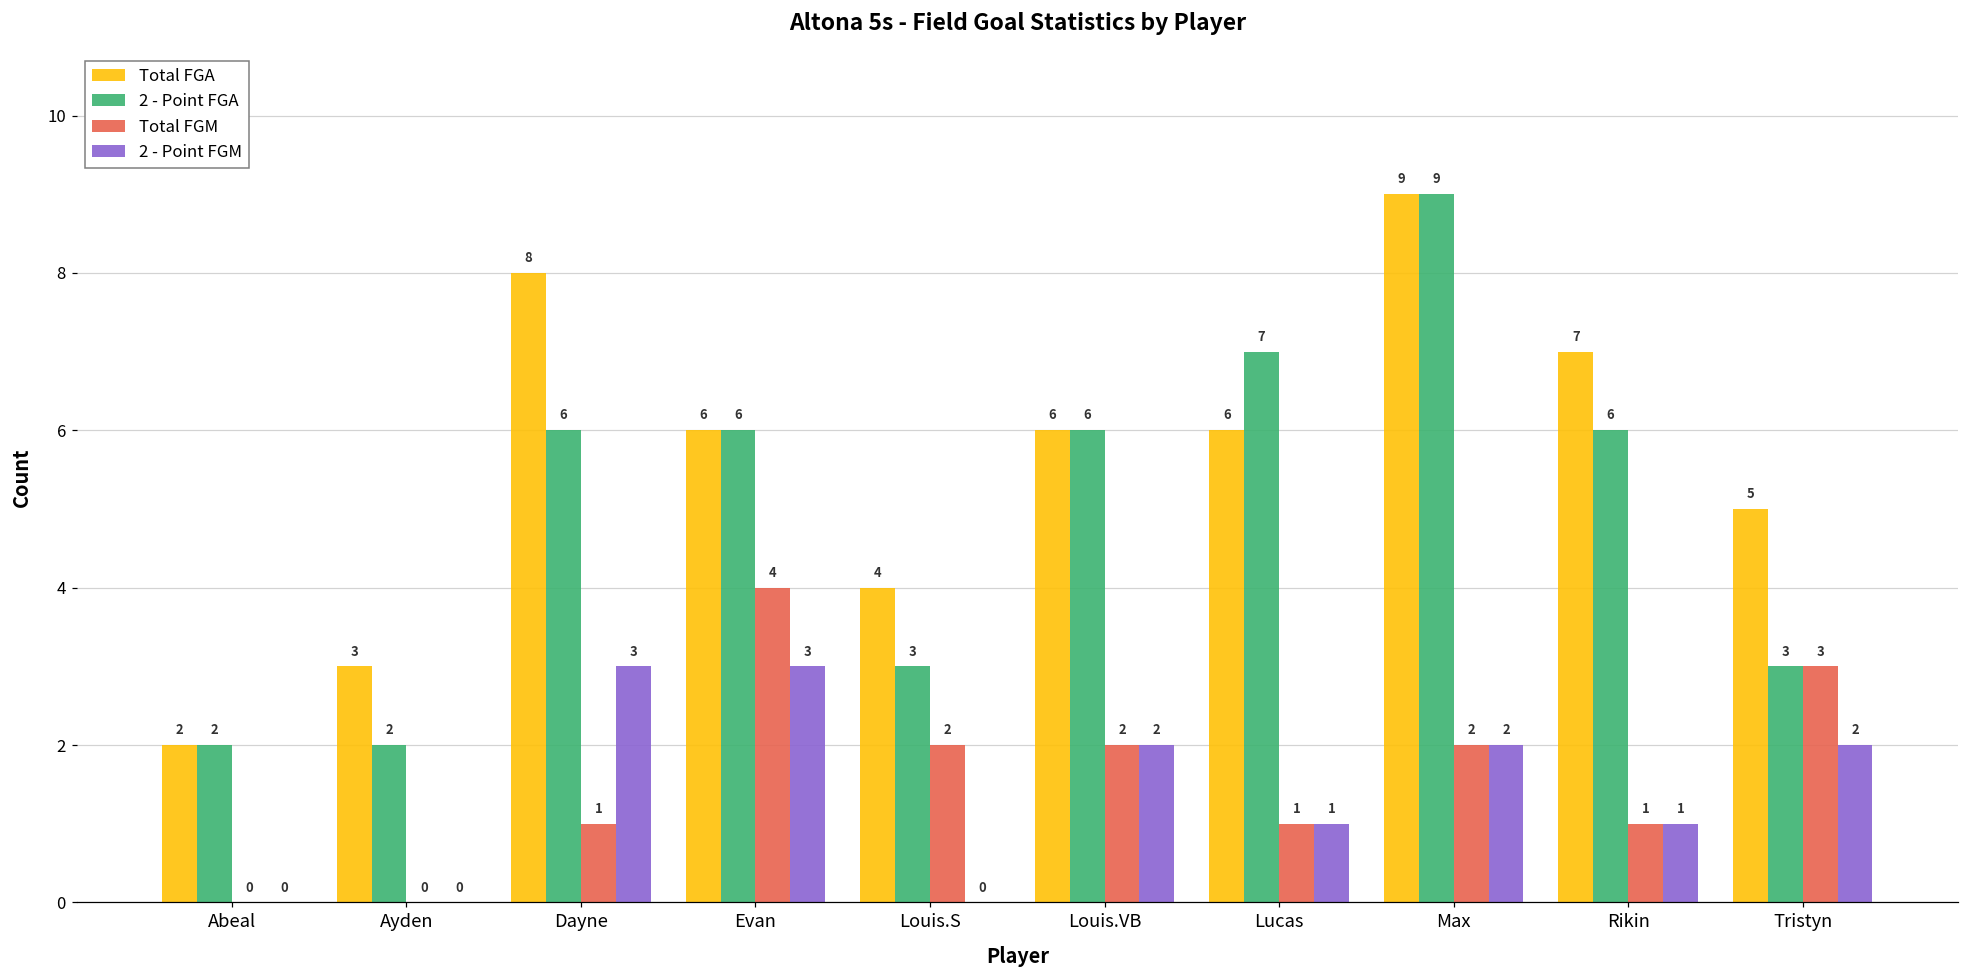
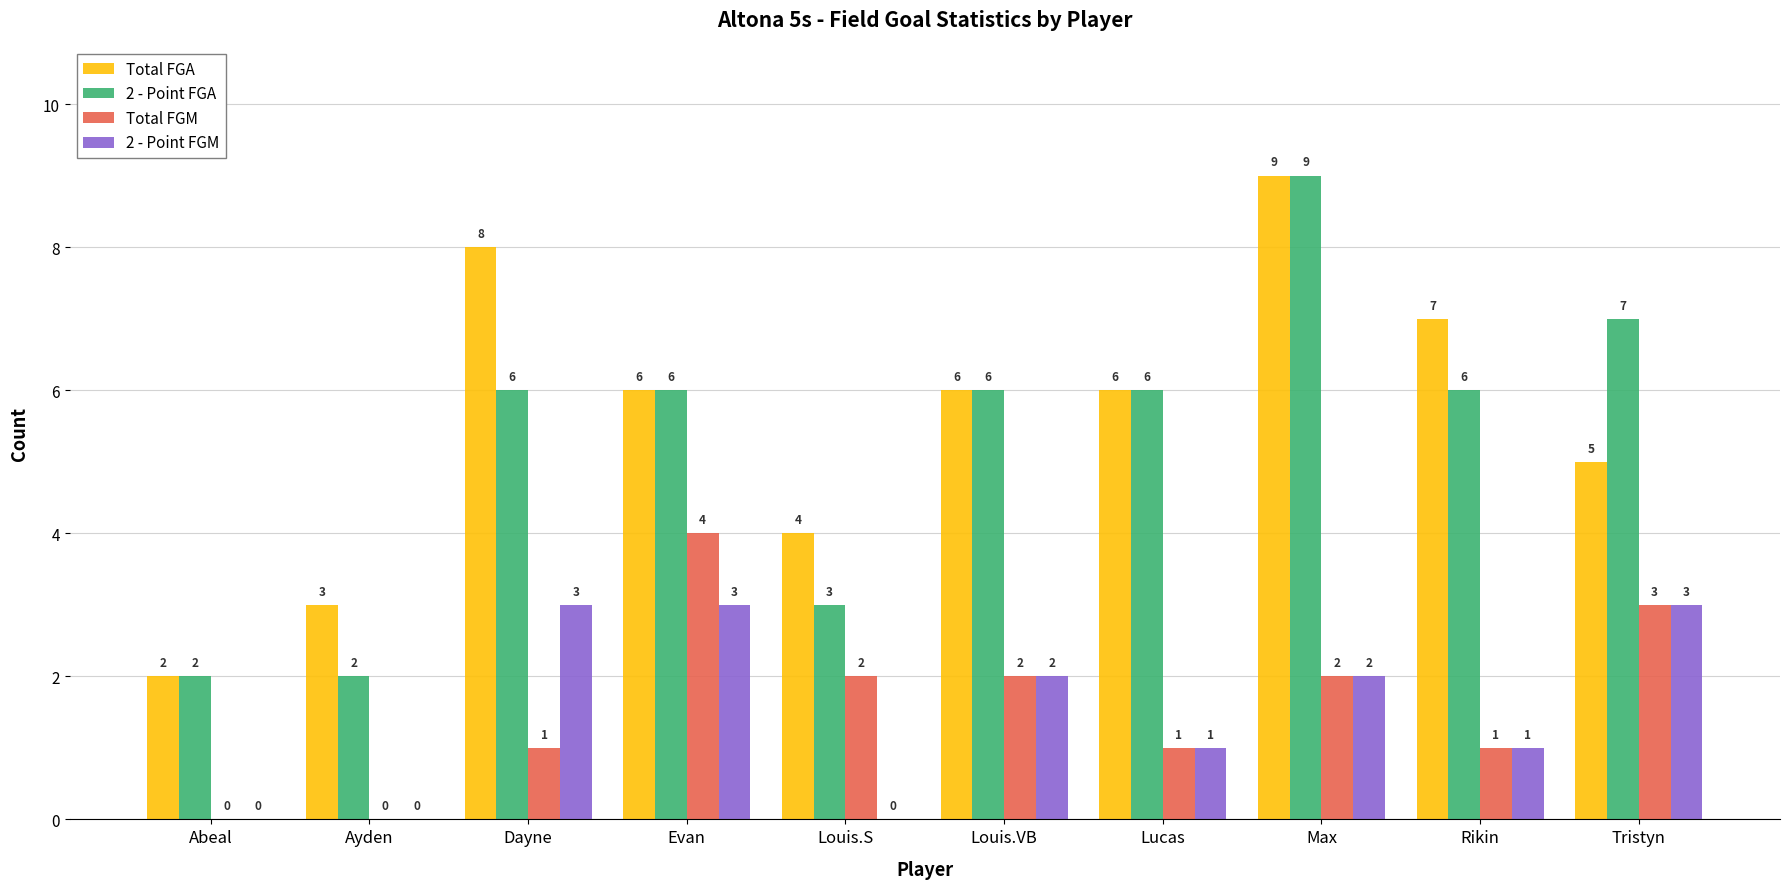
2 - Point FGA, Lucas: 7 -> 6
2 - Point FGA, Tristyn: 3 -> 7
2 - Point FGM, Tristyn: 2 -> 3
